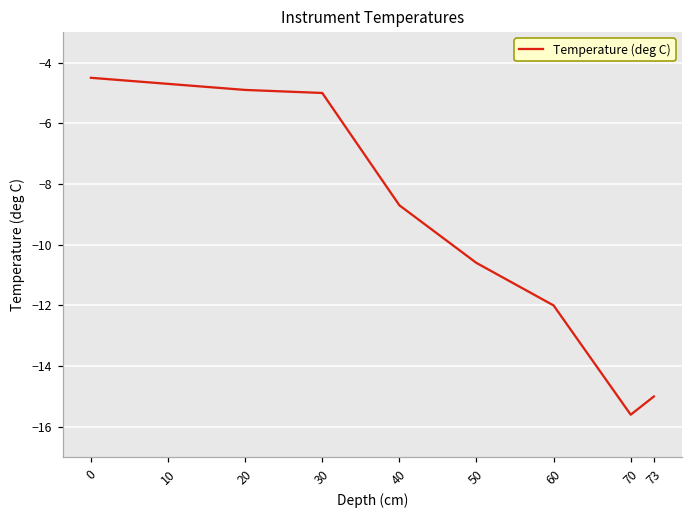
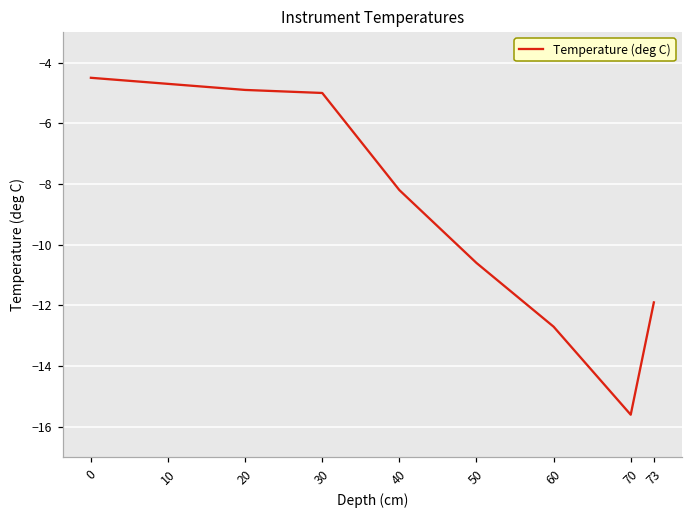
40: -8.7 -> -8.2
60: -12.0 -> -12.7
73: -15.0 -> -11.9
